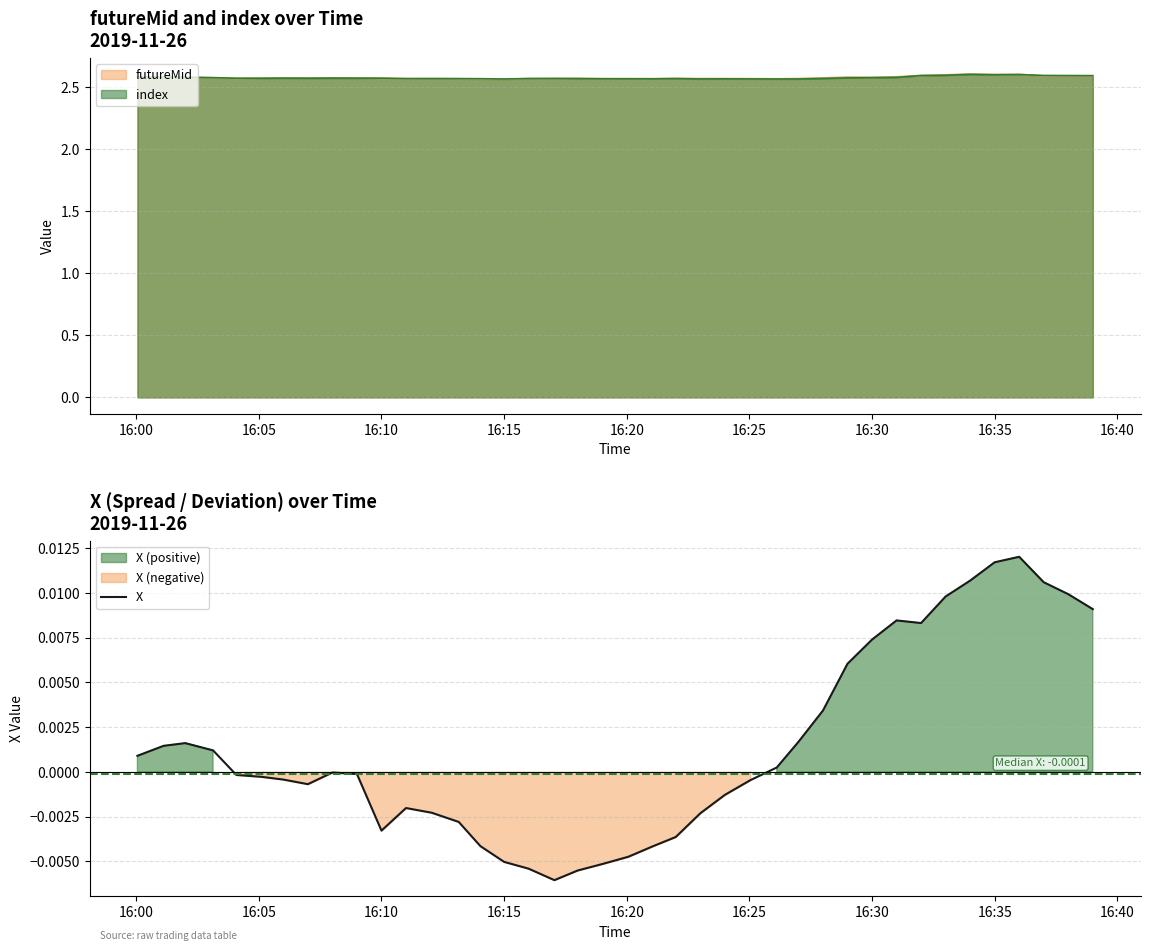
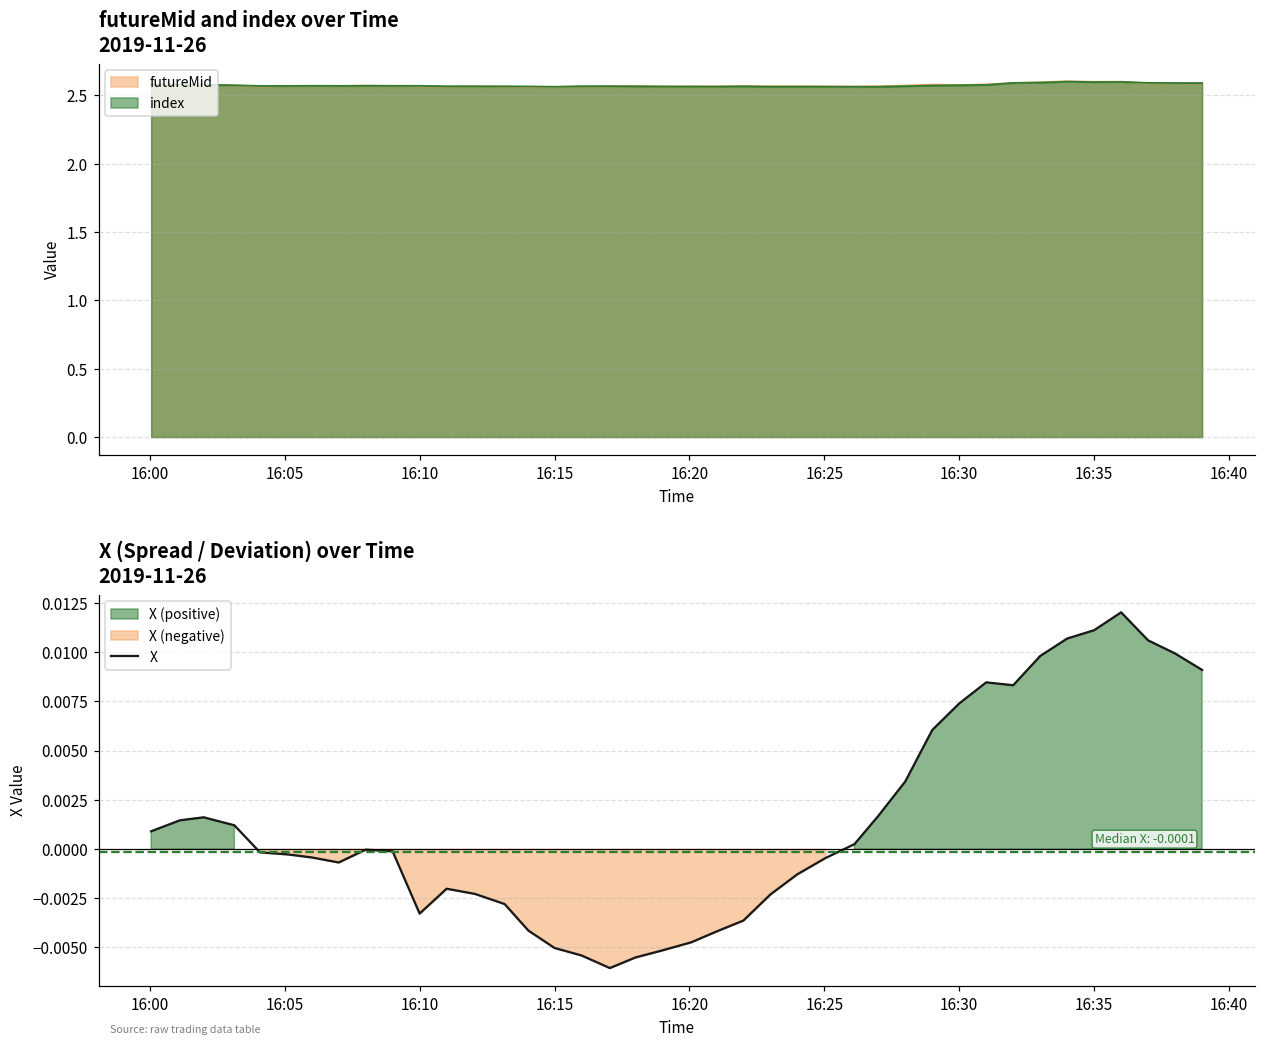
X (Spread / Deviation) over Time 2019-11-26, X, 16:35: 0.0117 -> 0.0111
